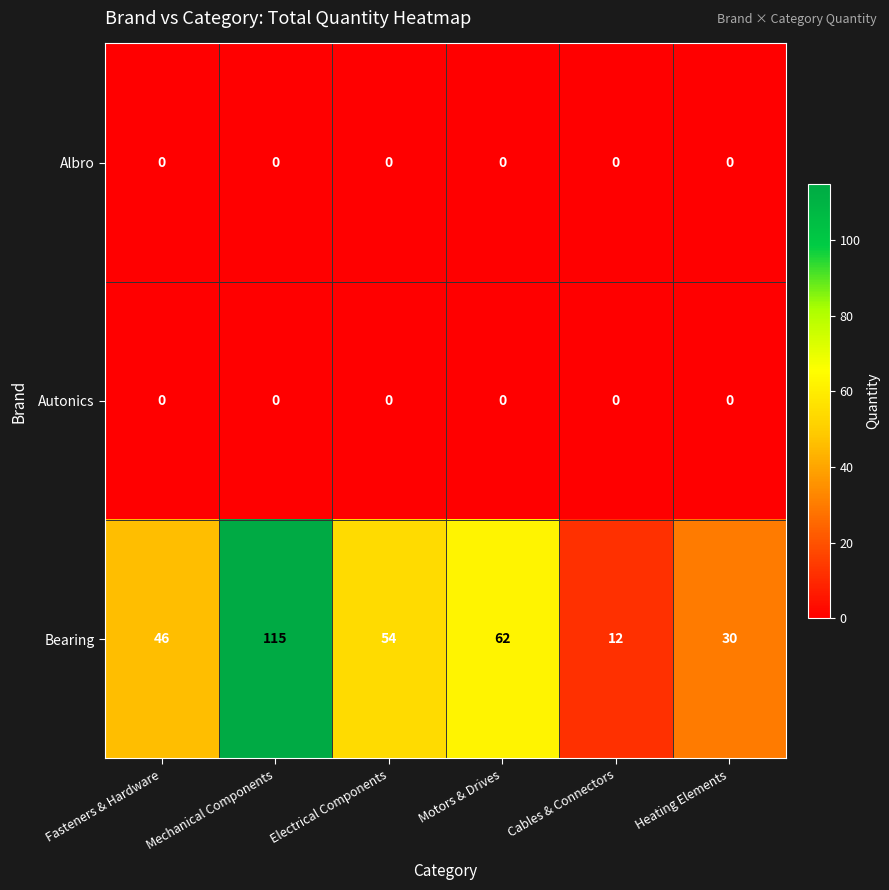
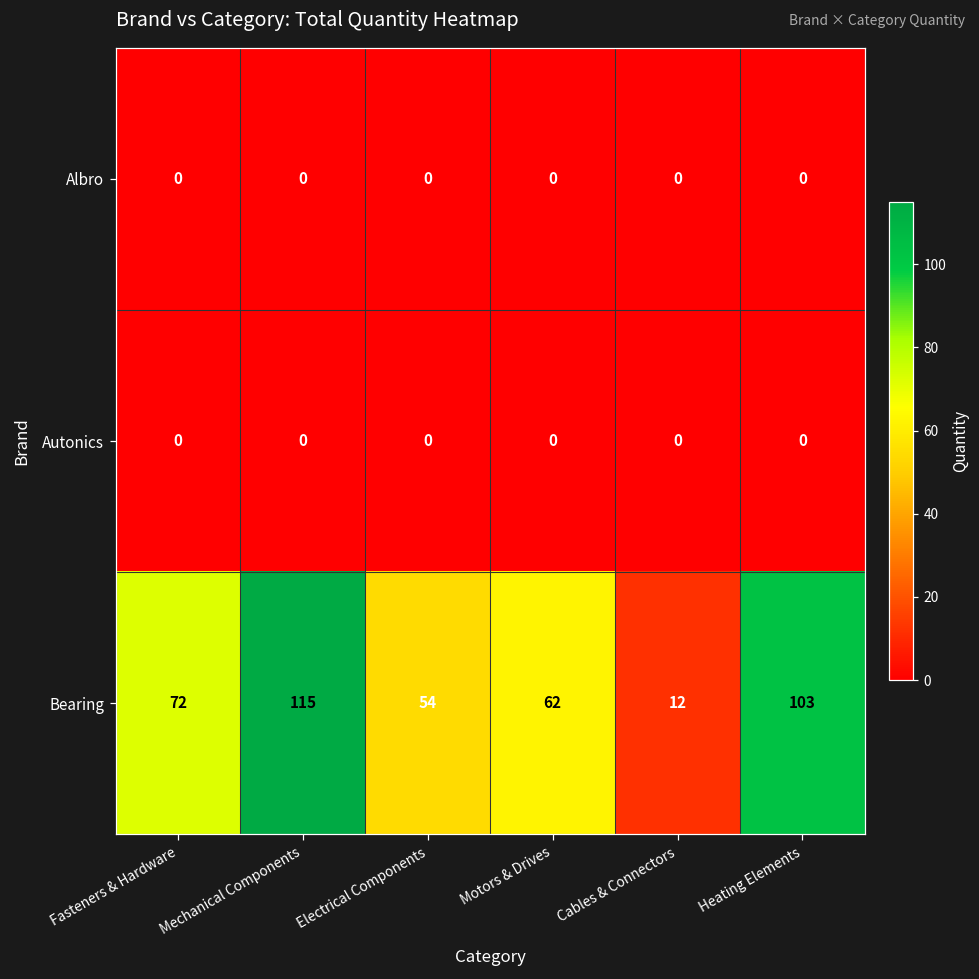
Bearing, Fasteners & Hardware: 46 -> 72
Bearing, Heating Elements: 30 -> 103
